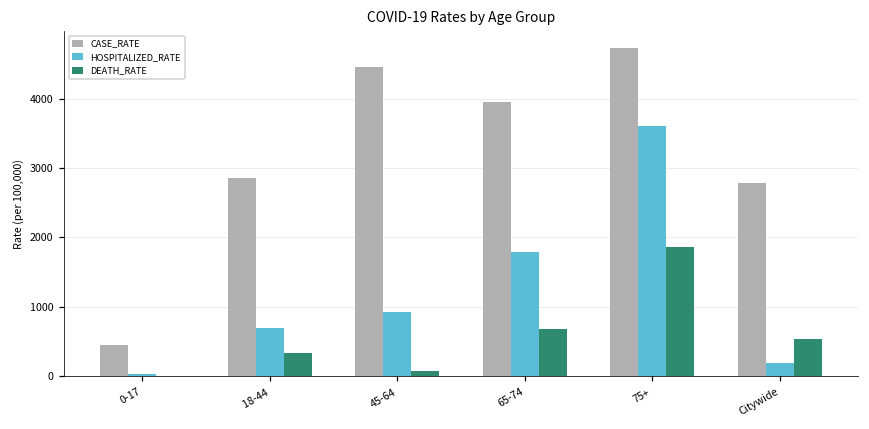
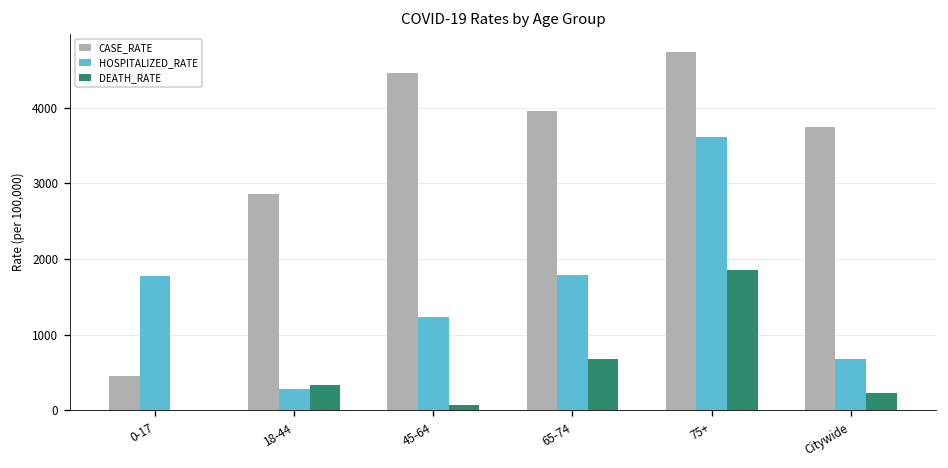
HOSPITALIZED_RATE, 0-17: 0 -> 1800
HOSPITALIZED_RATE, 18-44: 700 -> 300
HOSPITALIZED_RATE, 45-64: 900 -> 1200
CASE_RATE, Citywide: 2800 -> 3700
HOSPITALIZED_RATE, Citywide: 200 -> 700
DEATH_RATE, Citywide: 500 -> 200
